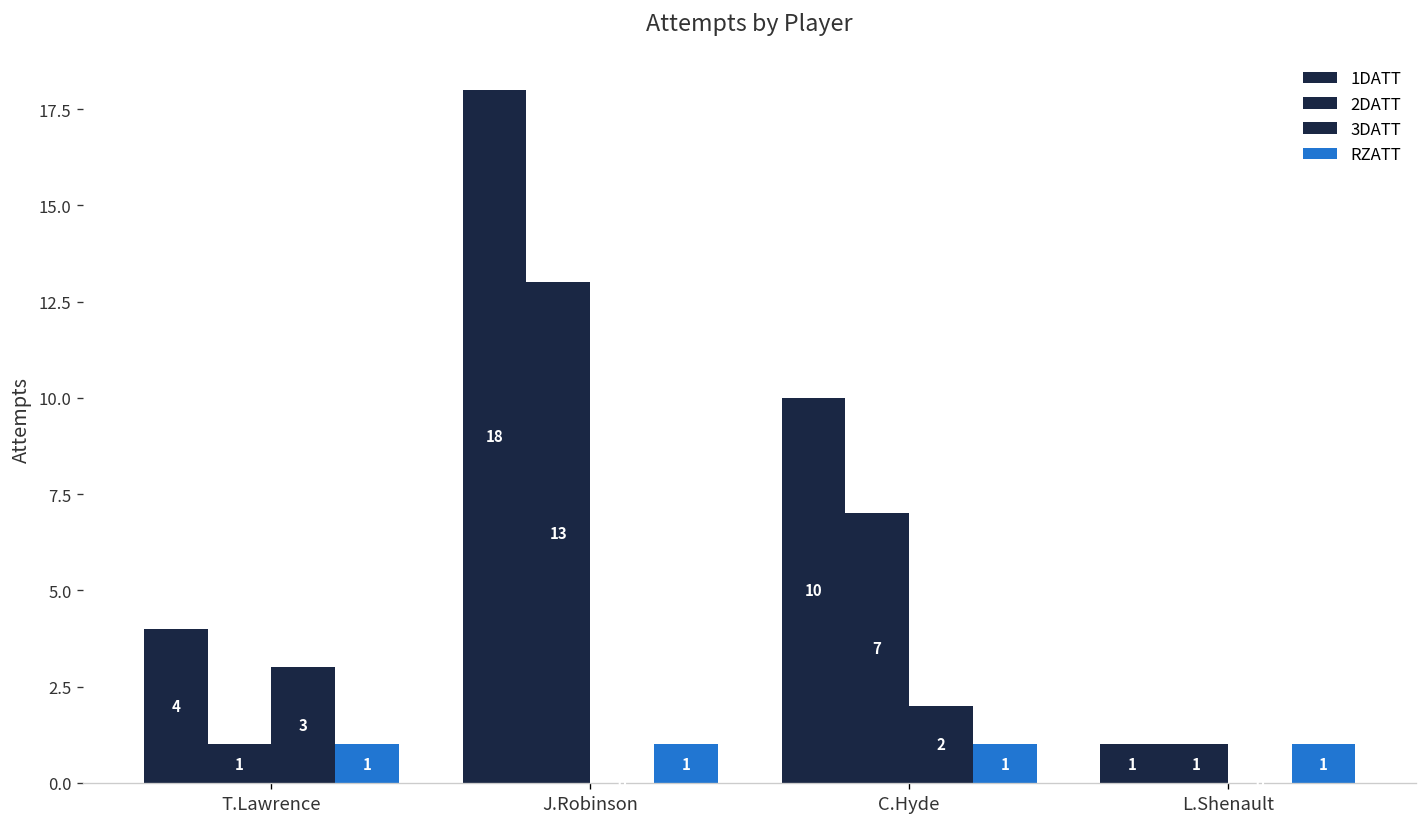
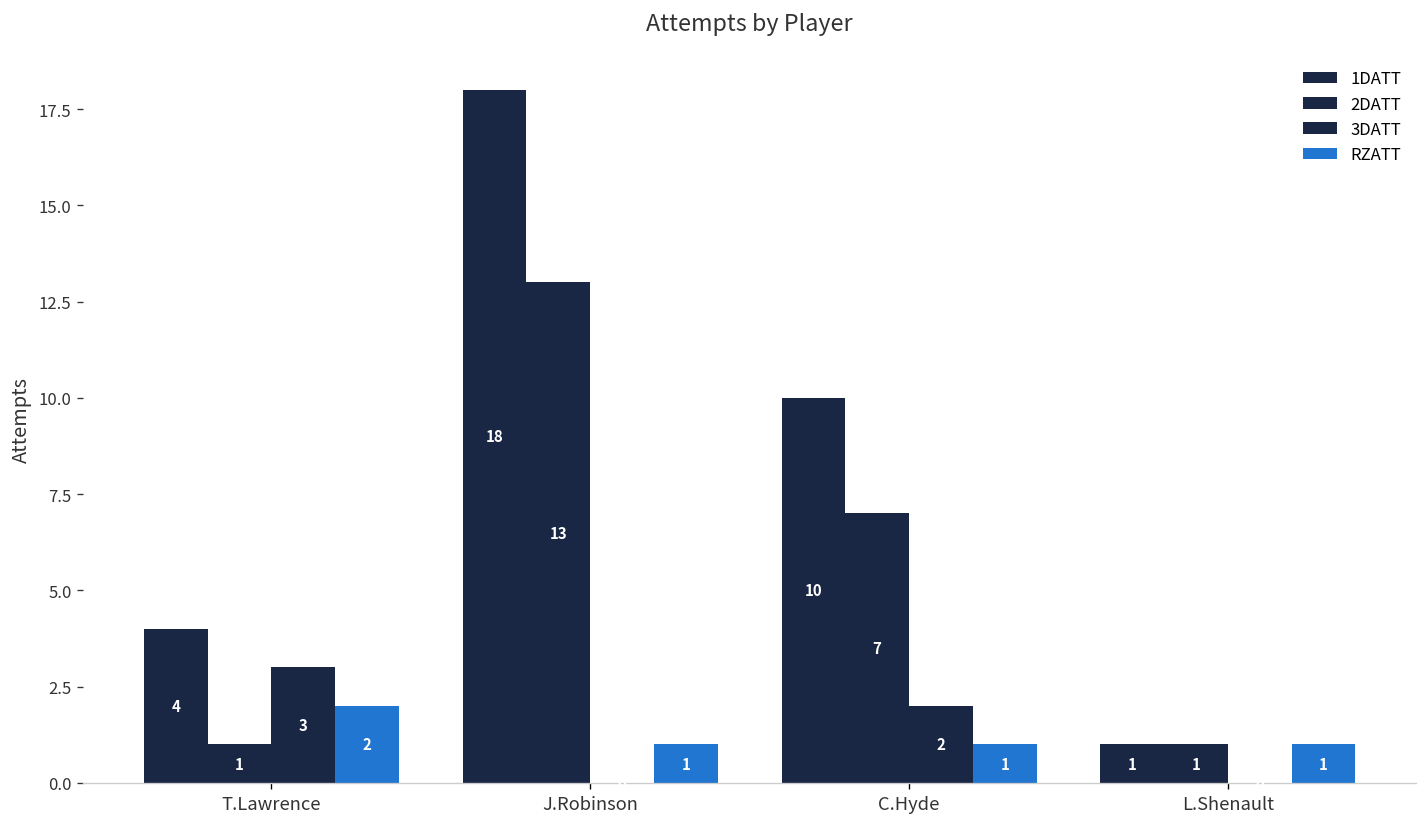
RZATT, T.Lawrence: 1 -> 2
